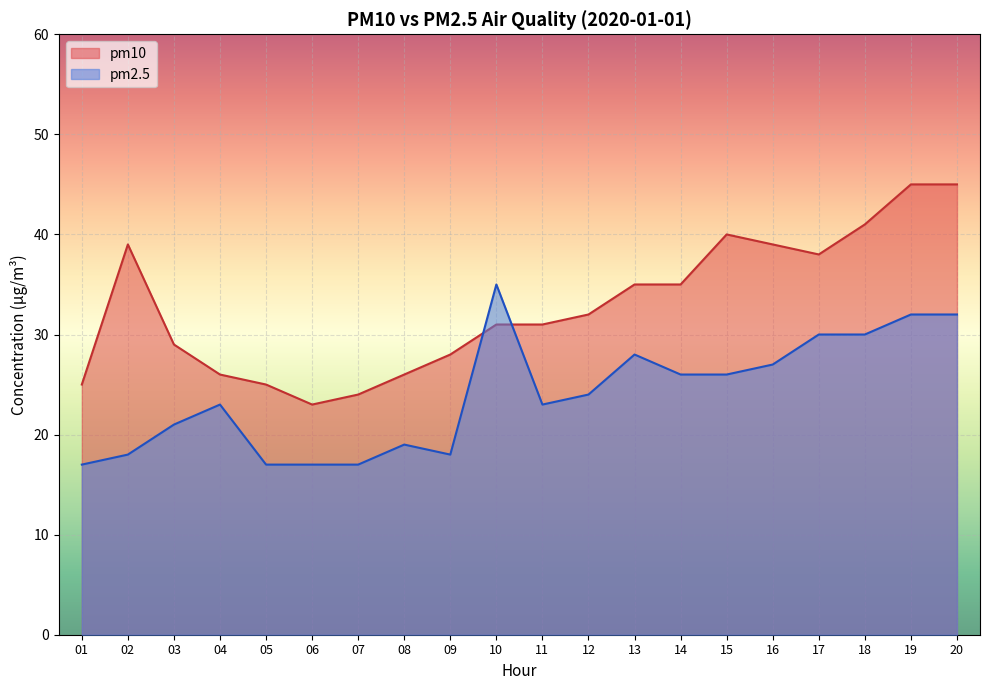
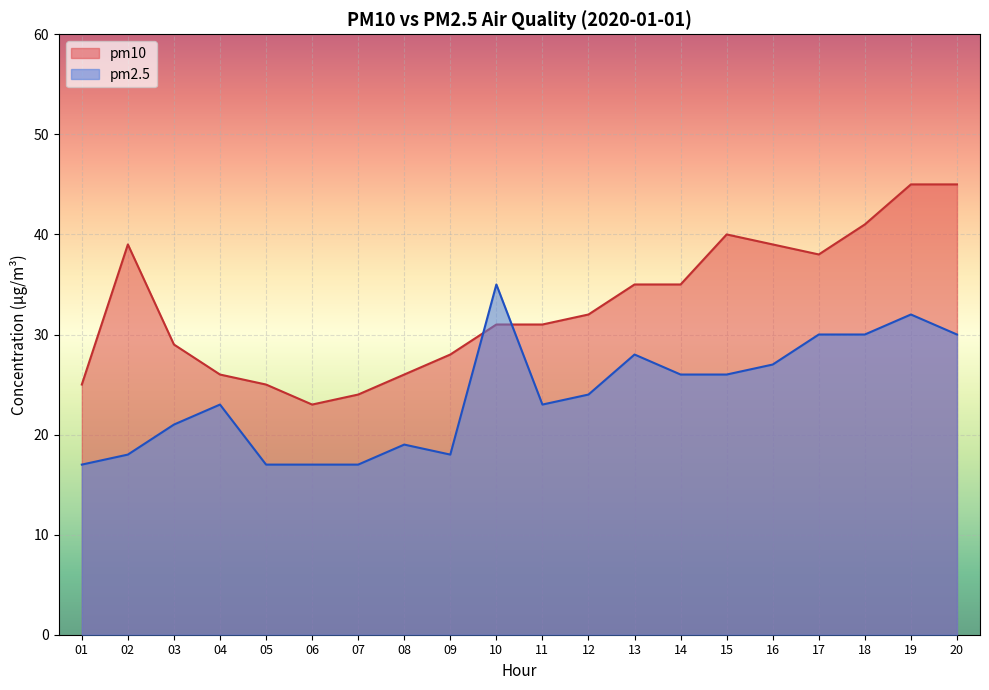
pm2.5, 20: 32 -> 30
